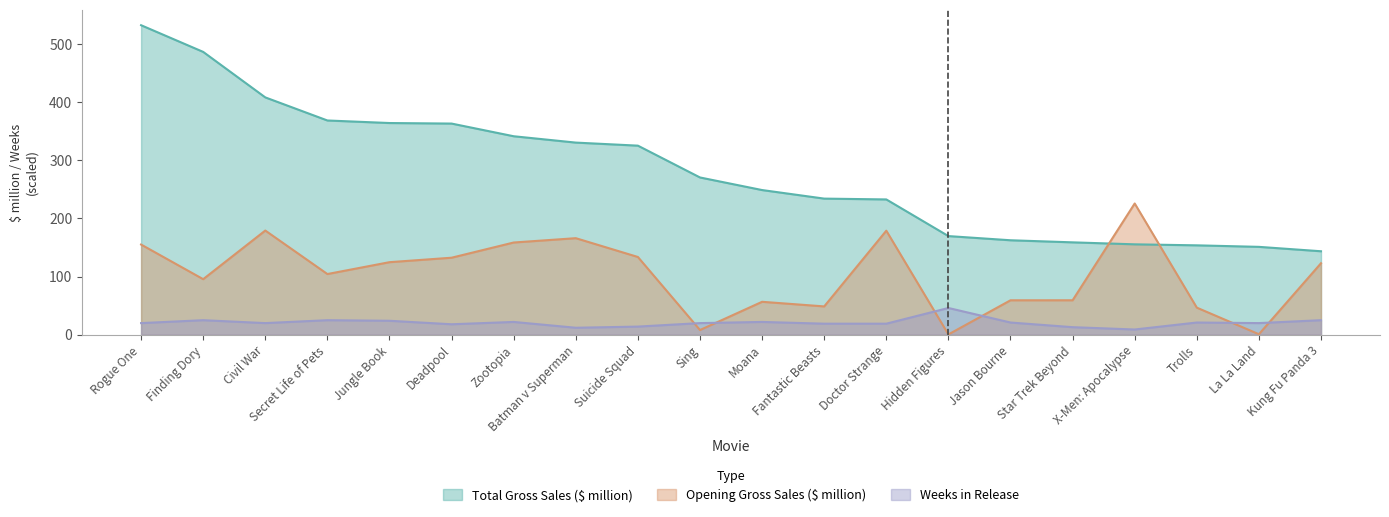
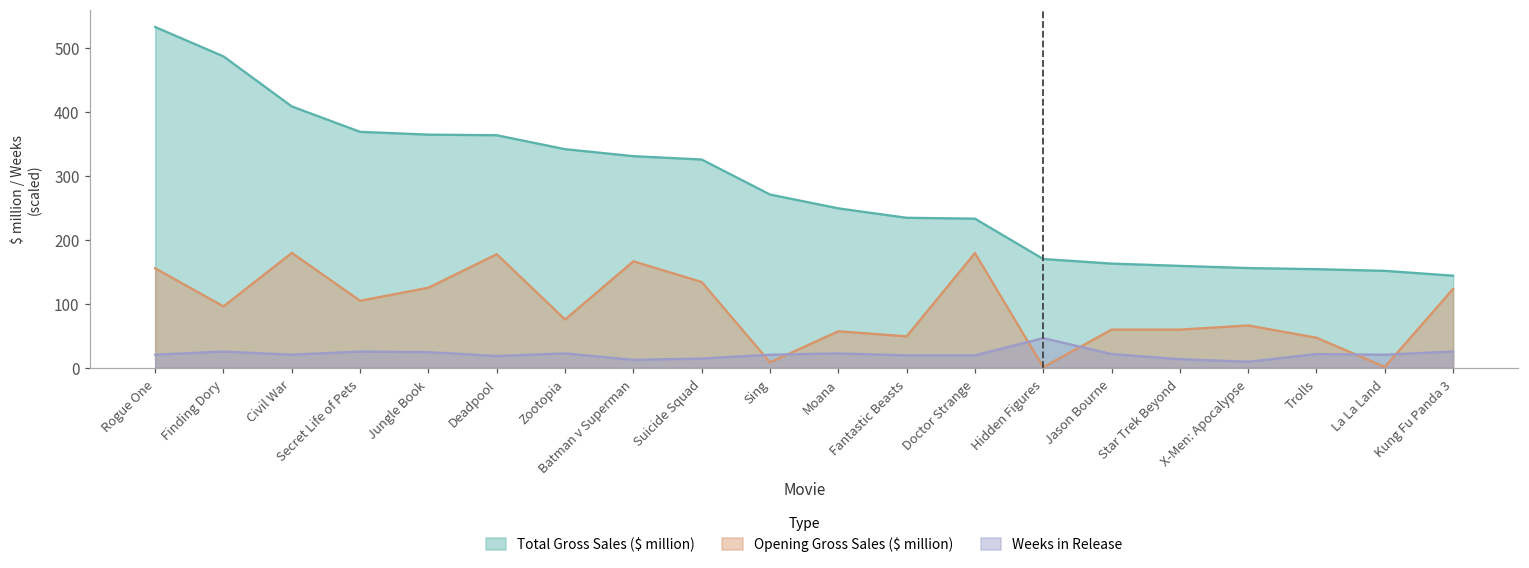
Opening Gross Sales ($ million), Deadpool: 130 -> 180
Opening Gross Sales ($ million), Zootopia: 160 -> 80
Opening Gross Sales ($ million), X-Men: Apocalypse: 230 -> 70
